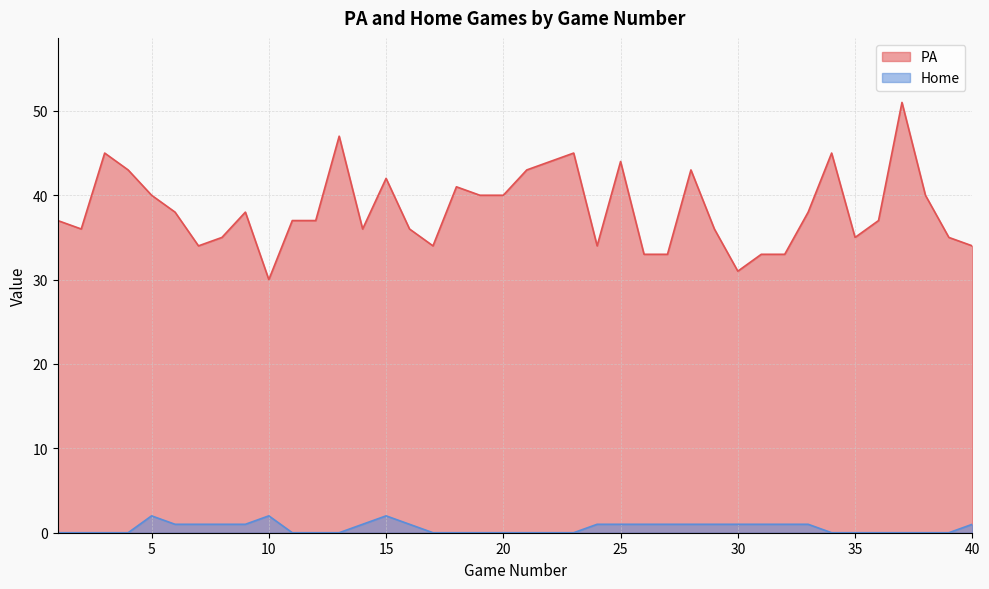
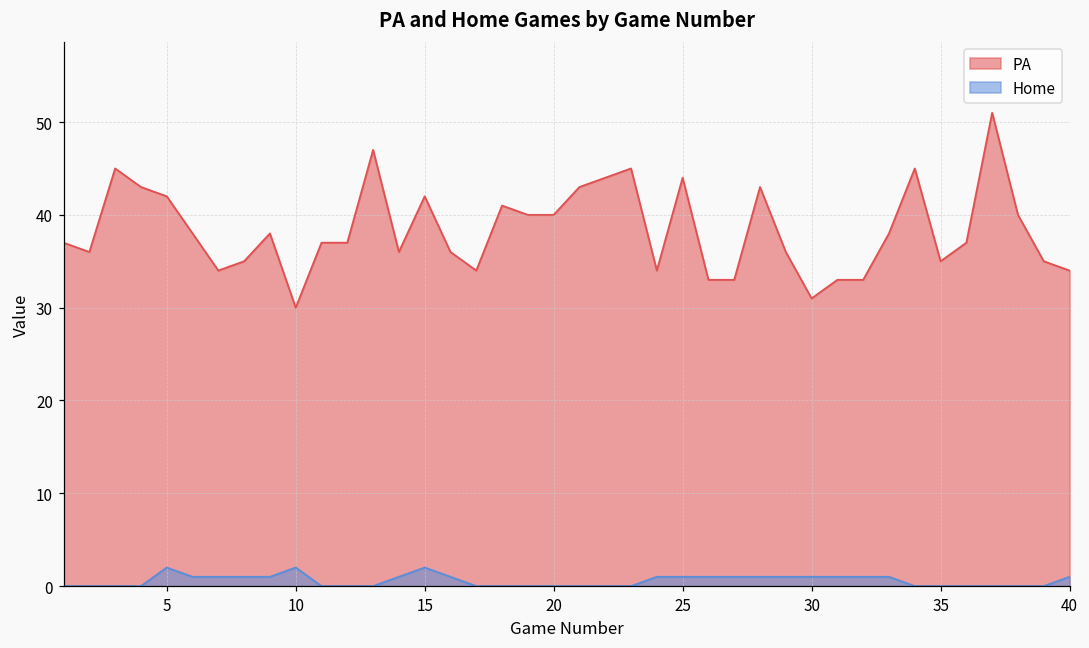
PA, 5: 40 -> 42
